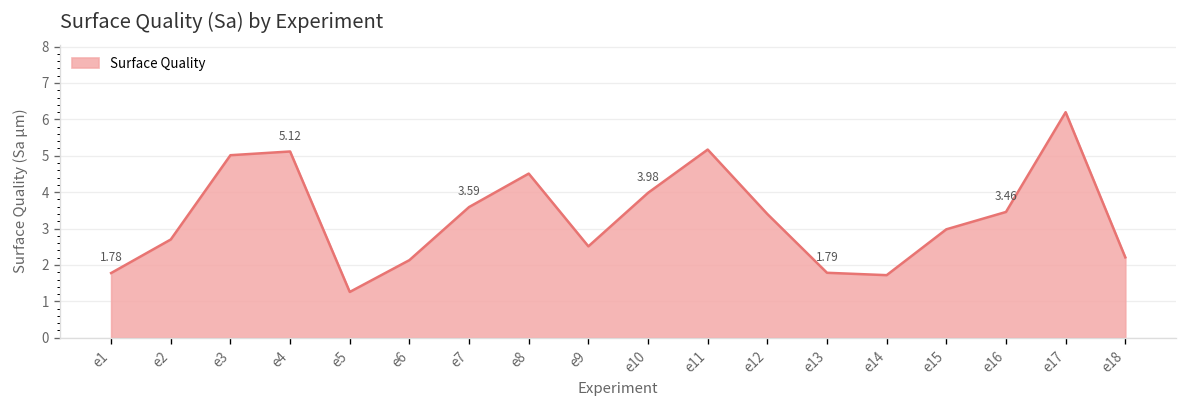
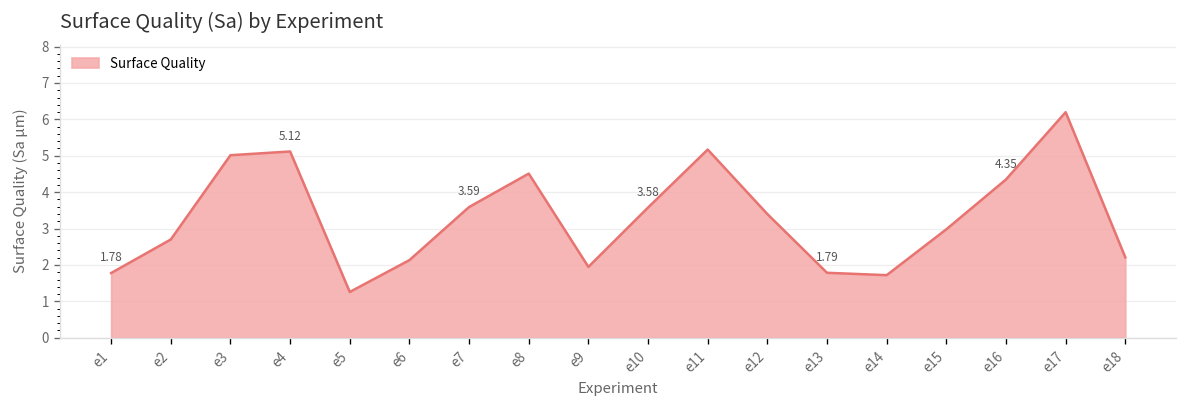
e9: 2.5 -> 1.9
e10: 3.98 -> 3.58
e16: 3.46 -> 4.35
